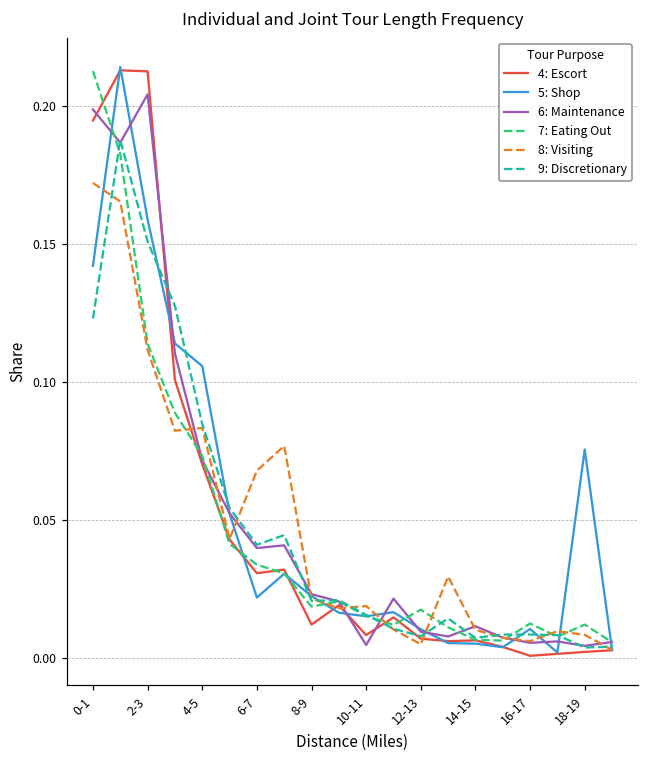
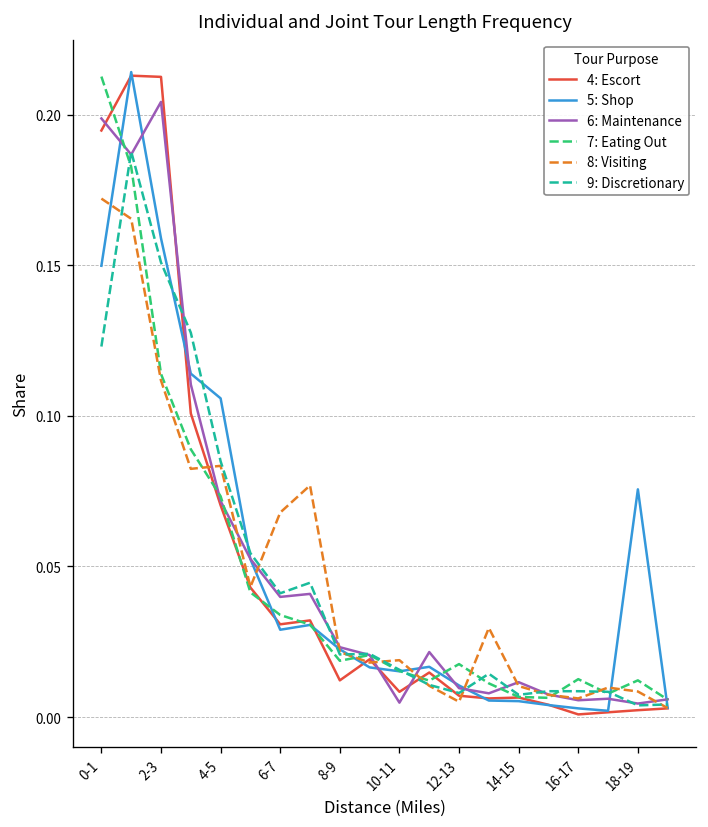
5: Shop, 0-1: 0.142 -> 0.150
5: Shop, 6-7: 0.022 -> 0.029
5: Shop, 16-17: 0.011 -> 0.003
